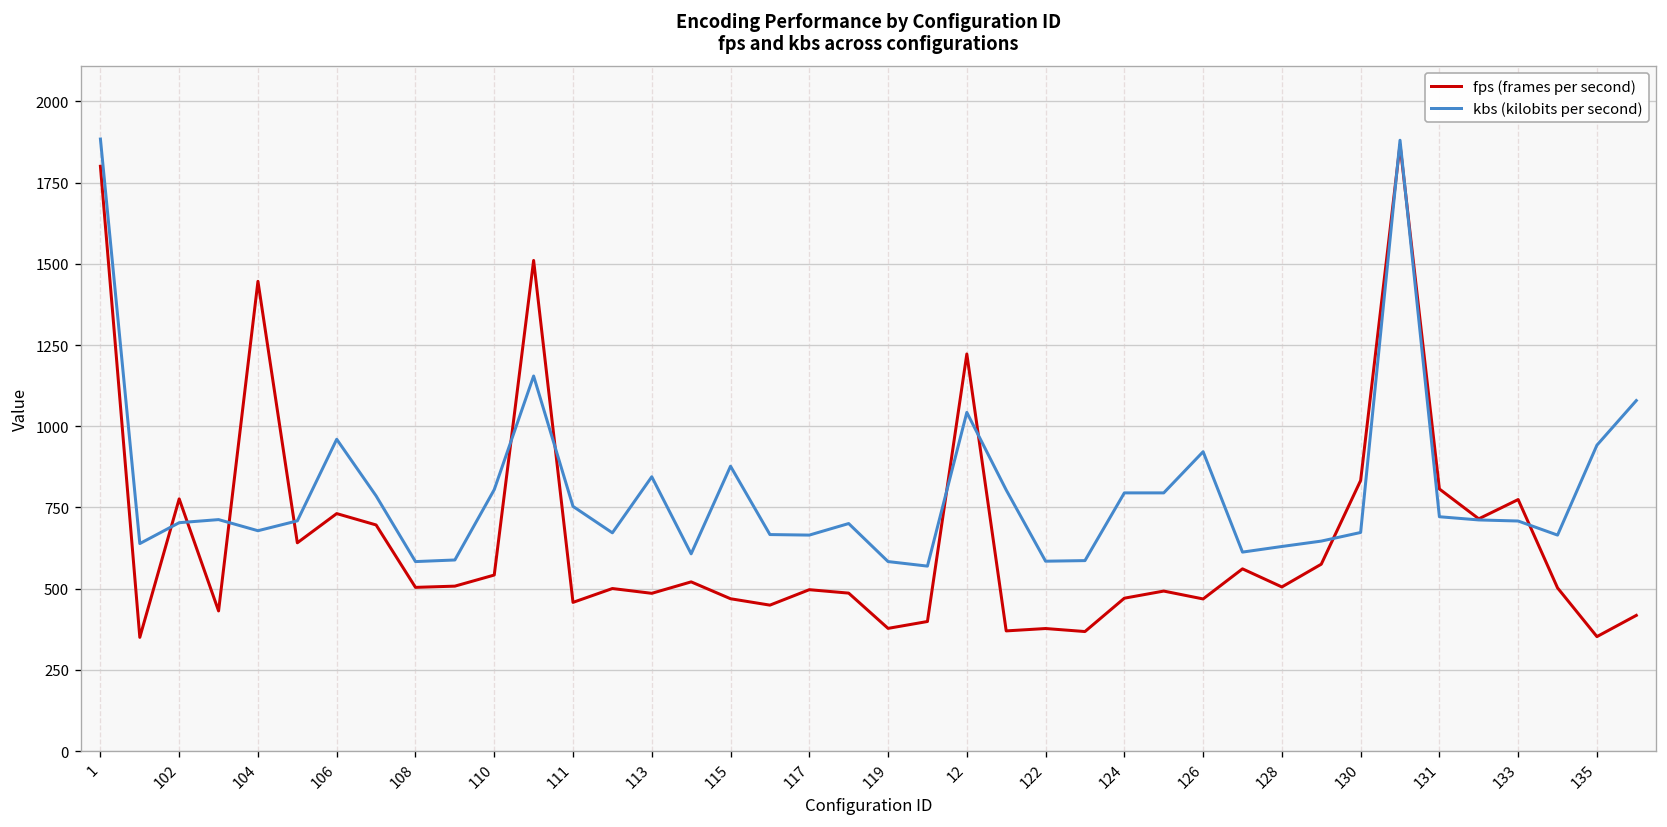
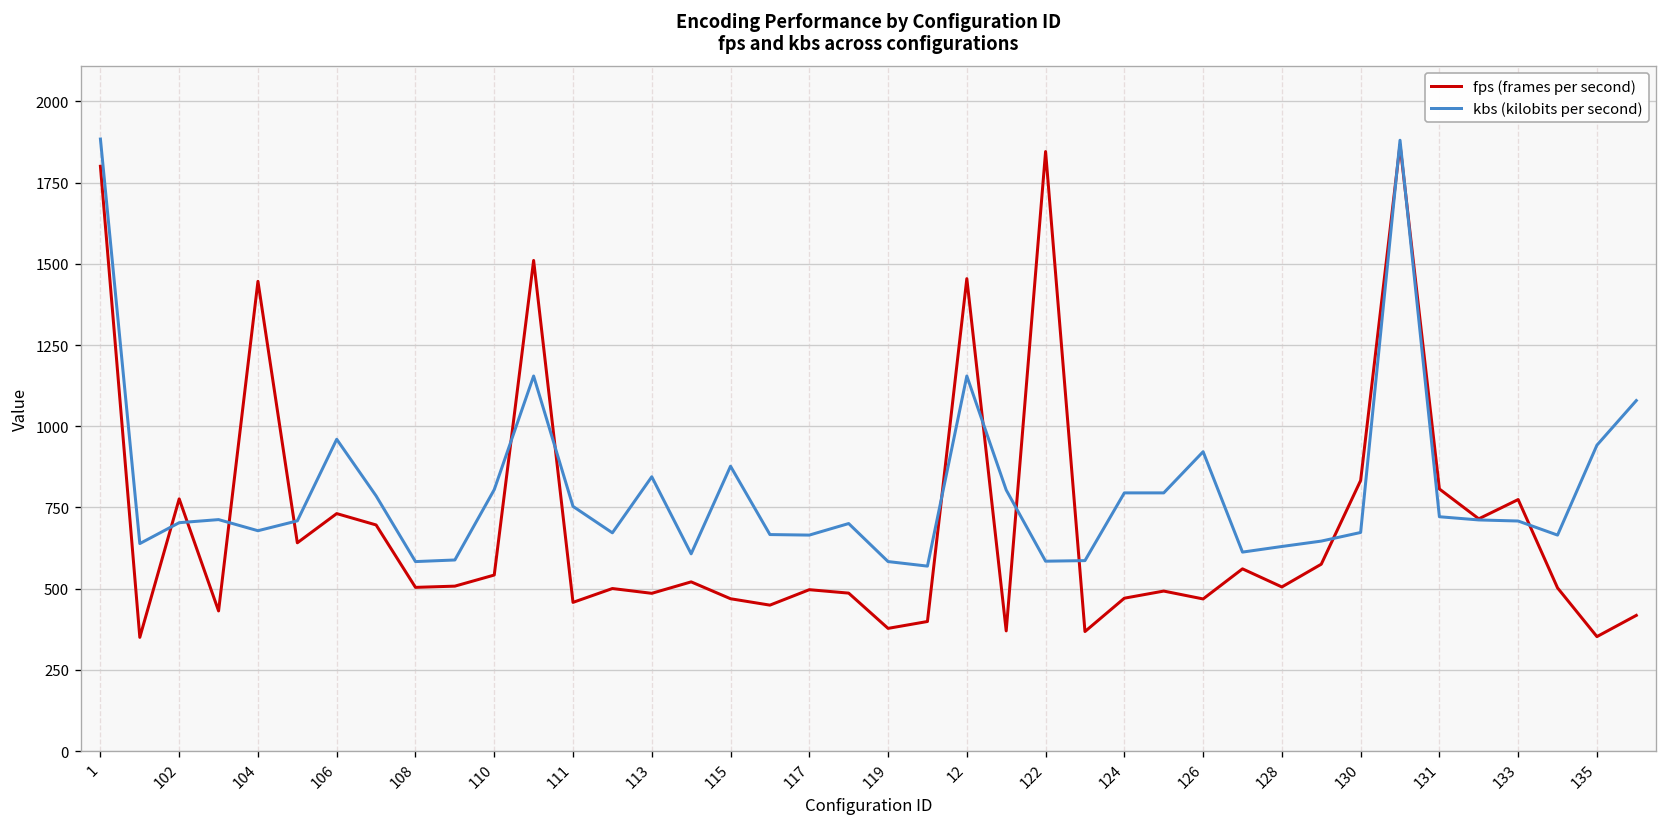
fps (frames per second), 12: 1220 -> 1450
kbs (kilobits per second), 12: 1040 -> 1150
fps (frames per second), 122: 380 -> 1850
